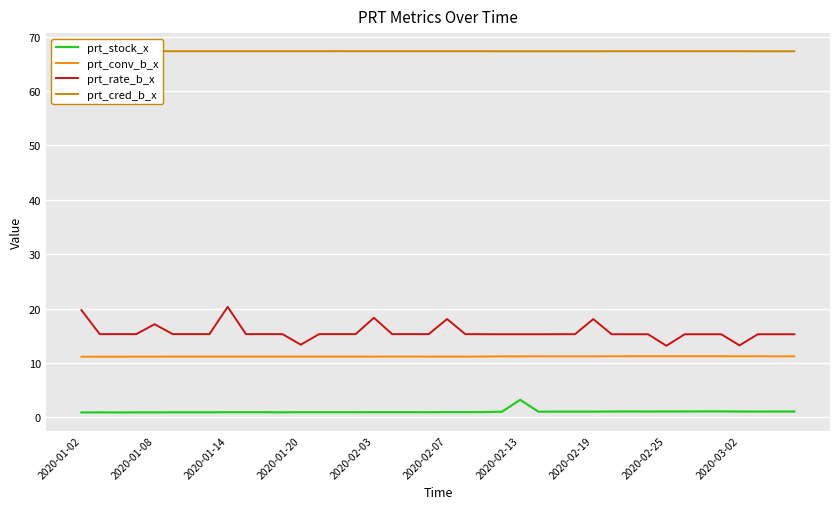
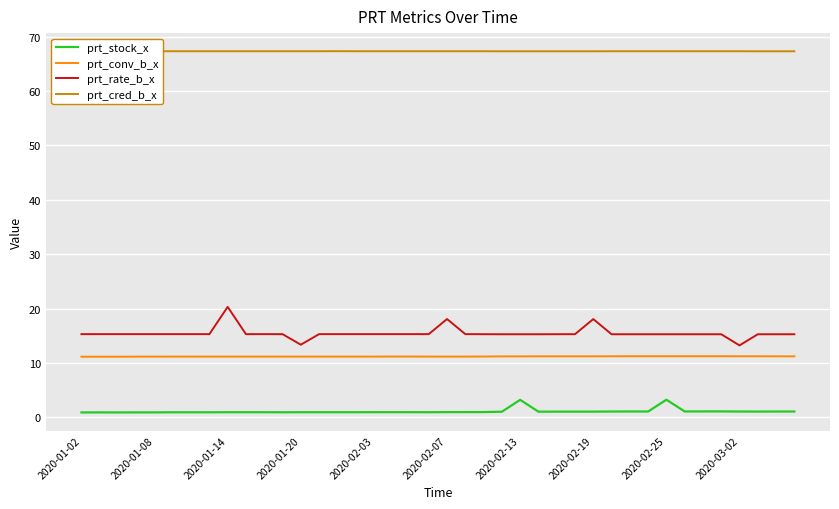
prt_rate_b_x, 2020-01-02: 20 -> 15
prt_rate_b_x, 2020-01-08: 17 -> 15
prt_rate_b_x, 2020-02-03: 18 -> 15
prt_stock_x, 2020-02-25: 1 -> 3
prt_rate_b_x, 2020-02-25: 13 -> 15
